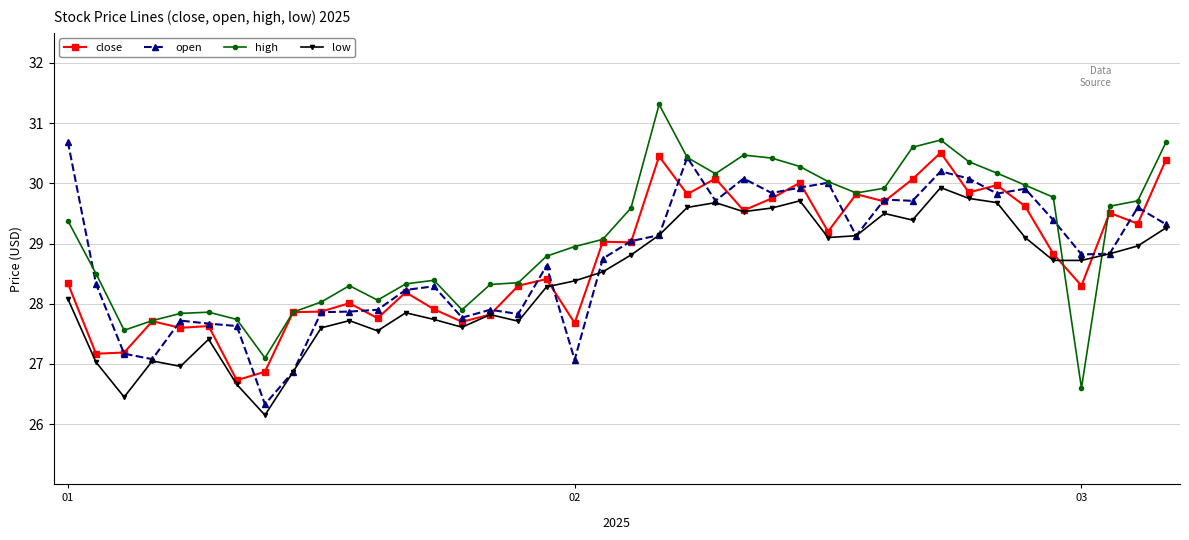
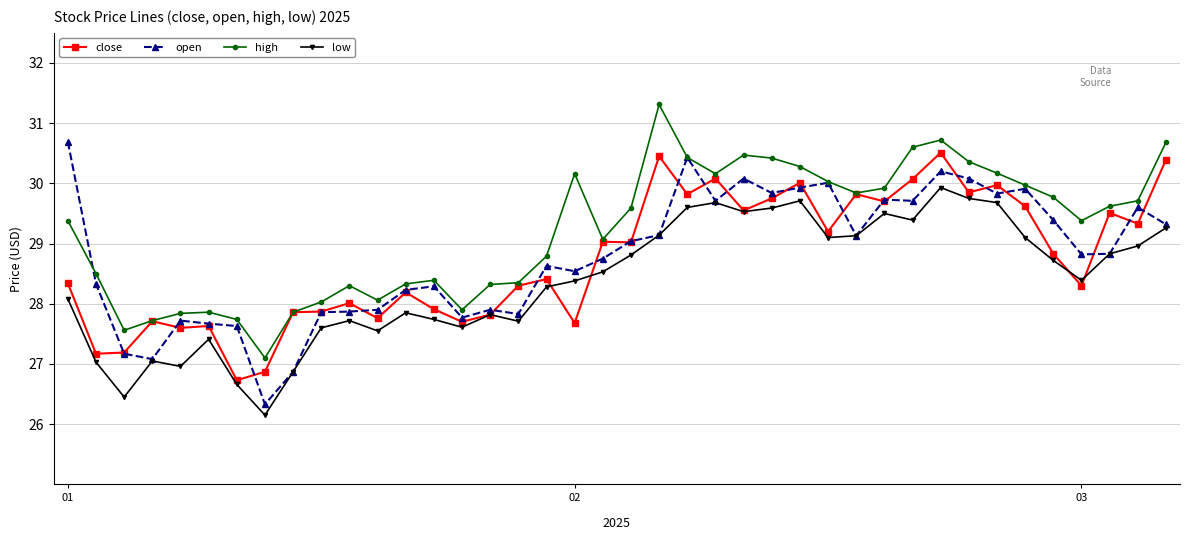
open, 02: 27.1 -> 28.5
high, 02: 29.0 -> 30.2
high, 03: 26.6 -> 29.4
low, 03: 28.7 -> 28.4
